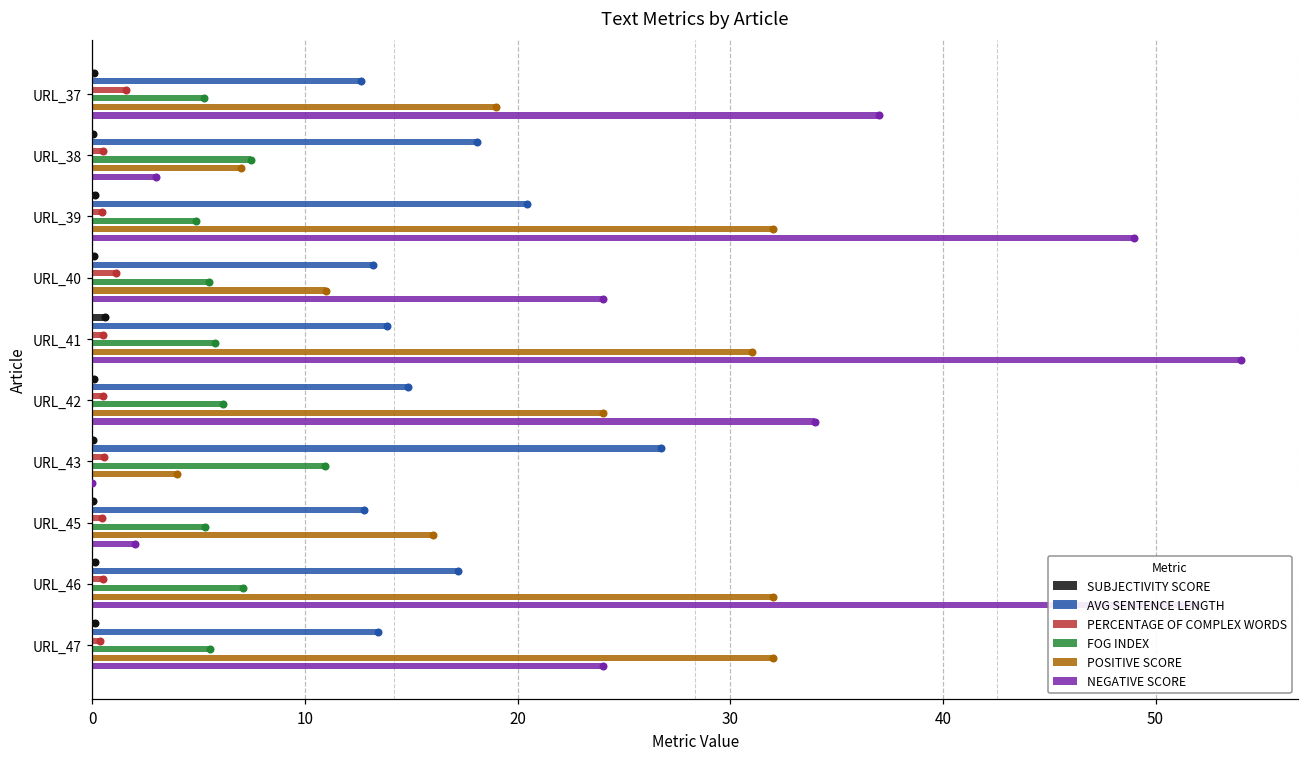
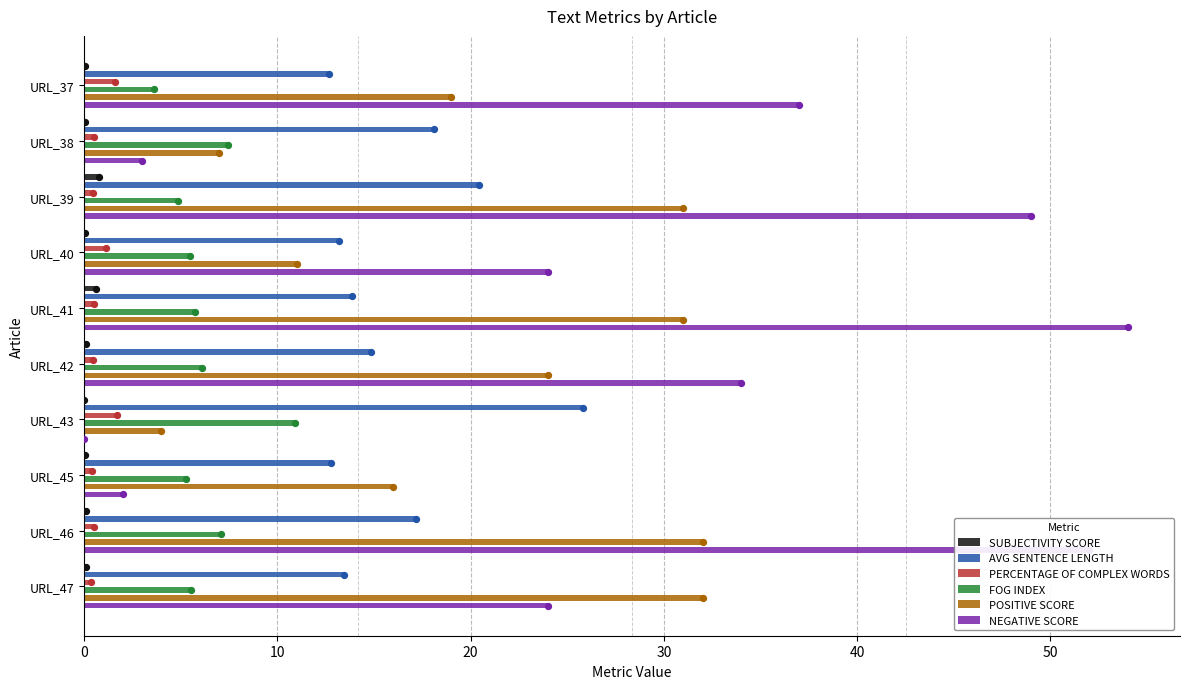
FOG INDEX, URL_37: 5.3 -> 3.6
SUBJECTIVITY SCORE, URL_39: 0.1 -> 0.8
POSITIVE SCORE, URL_39: 32 -> 31
AVG SENTENCE LENGTH, URL_43: 26.8 -> 25.8
PERCENTAGE OF COMPLEX WORDS, URL_43: 0.6 -> 1.7
